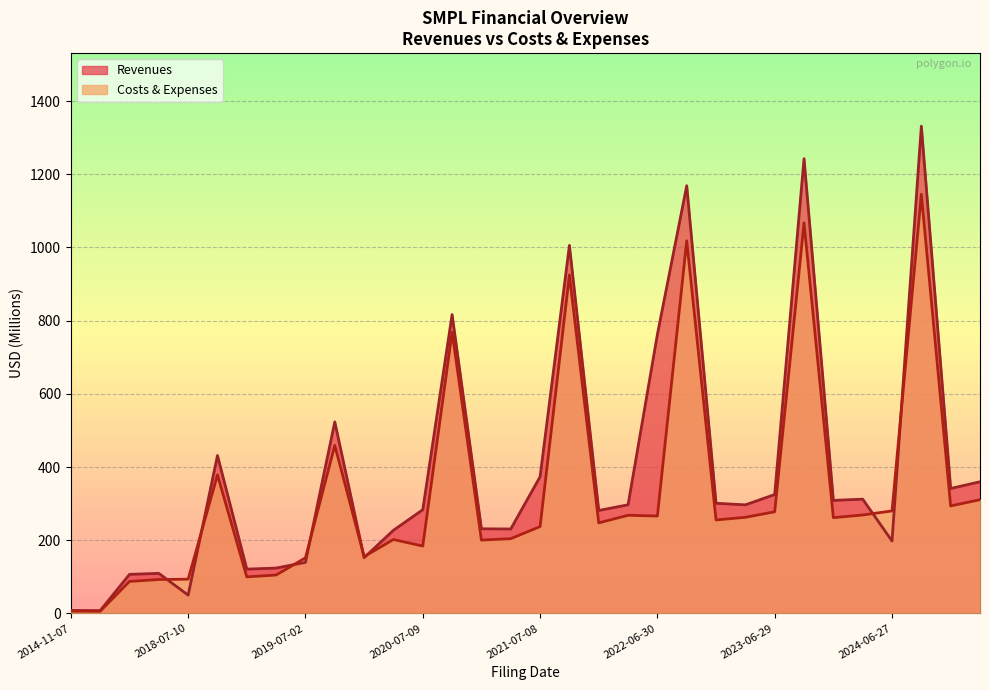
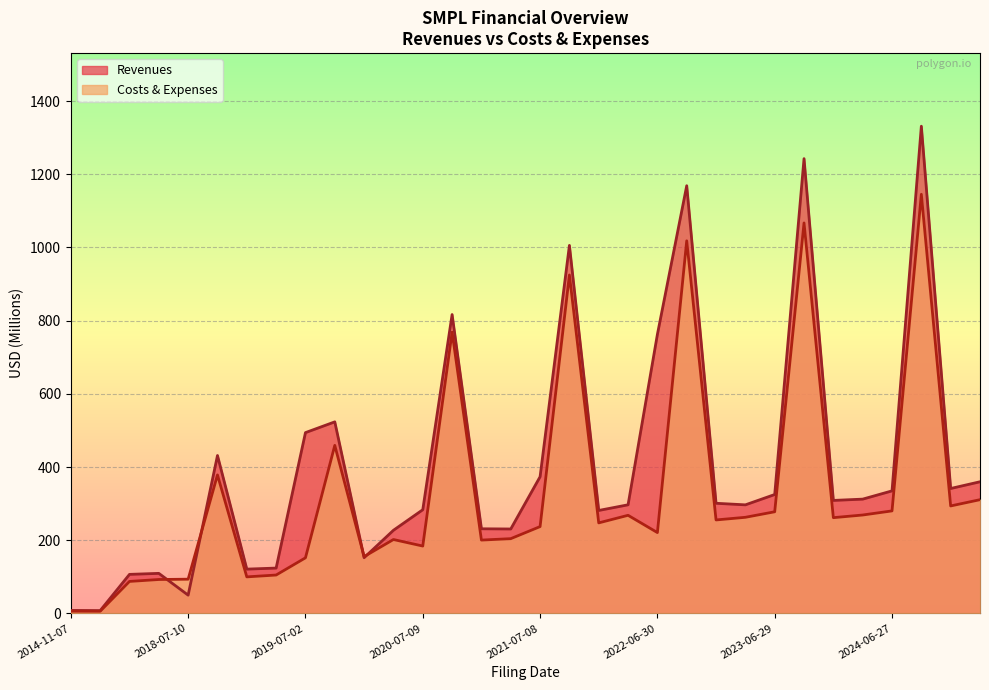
Revenues, 2019-07-02: 140 -> 490
Costs & Expenses, 2022-06-30: 270 -> 220
Revenues, 2024-06-27: 200 -> 330
